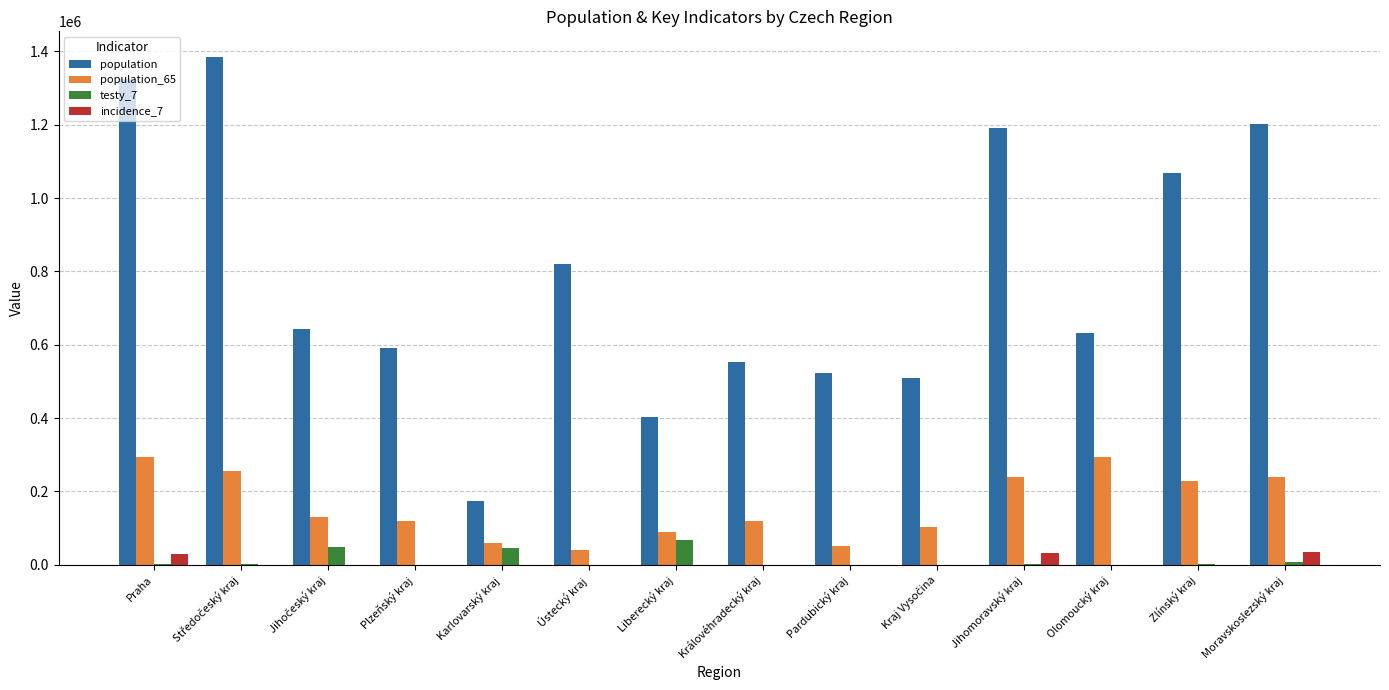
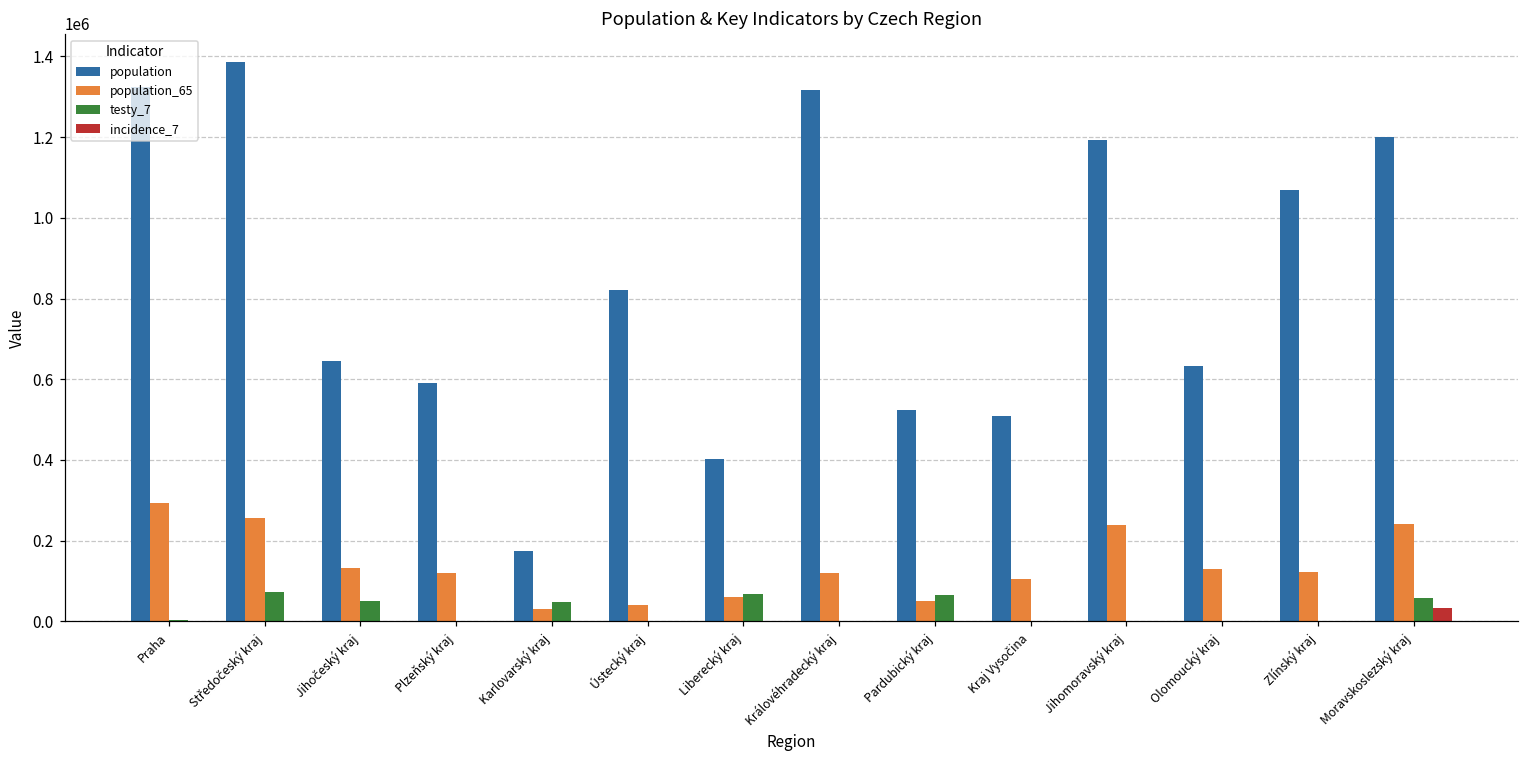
incidence_7, Praha: 30000 -> 0
testy_7, Středočeský kraj: 0 -> 70000
population_65, Karlovarský kraj: 60000 -> 30000
population_65, Liberecký kraj: 90000 -> 60000
population, Královéhradecký kraj: 550000 -> 1320000
testy_7, Pardubický kraj: 0 -> 60000
incidence_7, Jihomoravský kraj: 30000 -> 0
population_65, Olomoucký kraj: 290000 -> 130000
population_65, Zlínský kraj: 230000 -> 120000
testy_7, Moravskoslezský kraj: 10000 -> 60000
